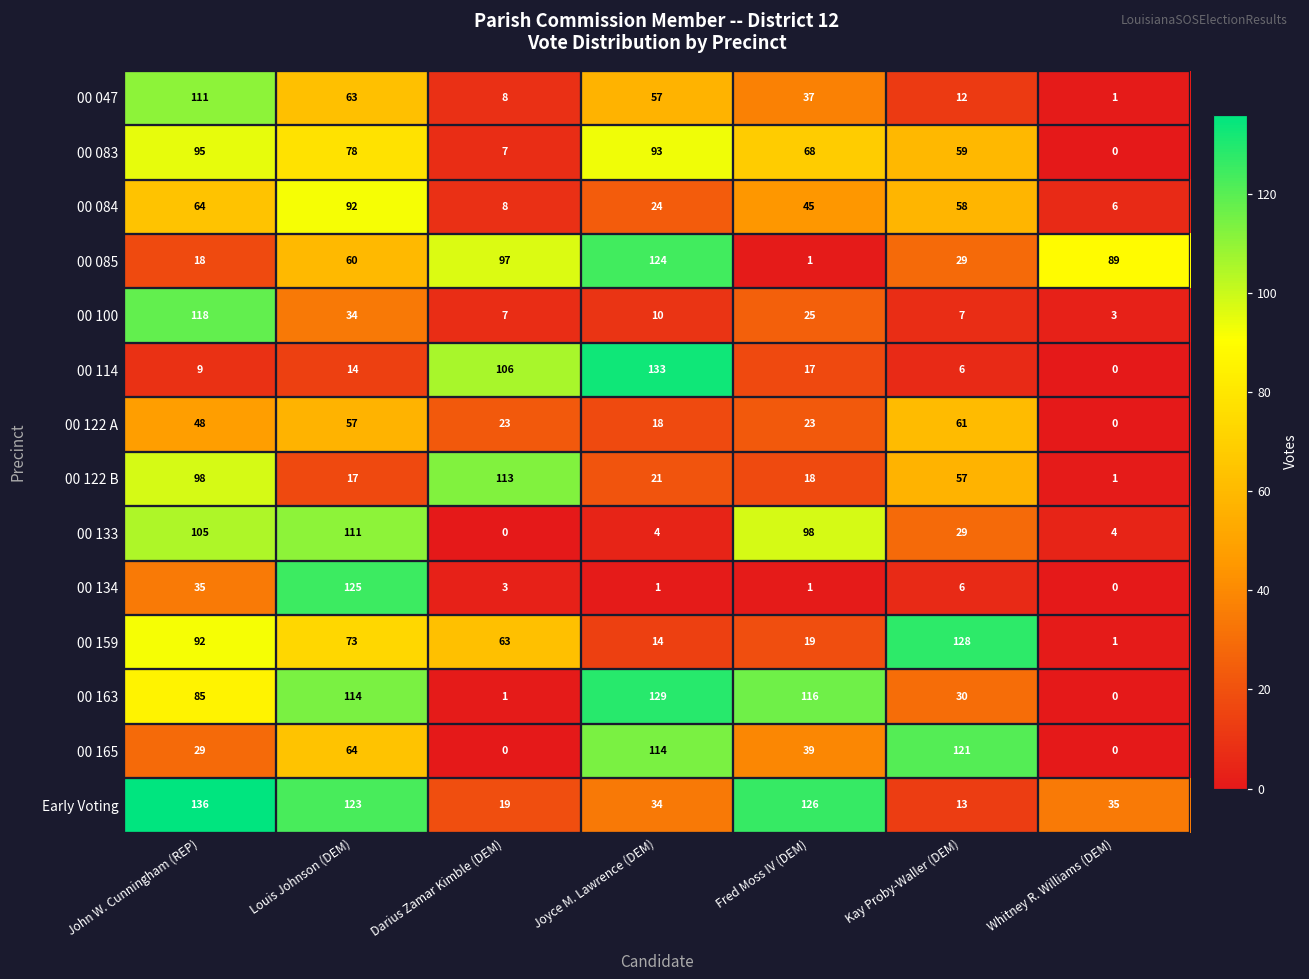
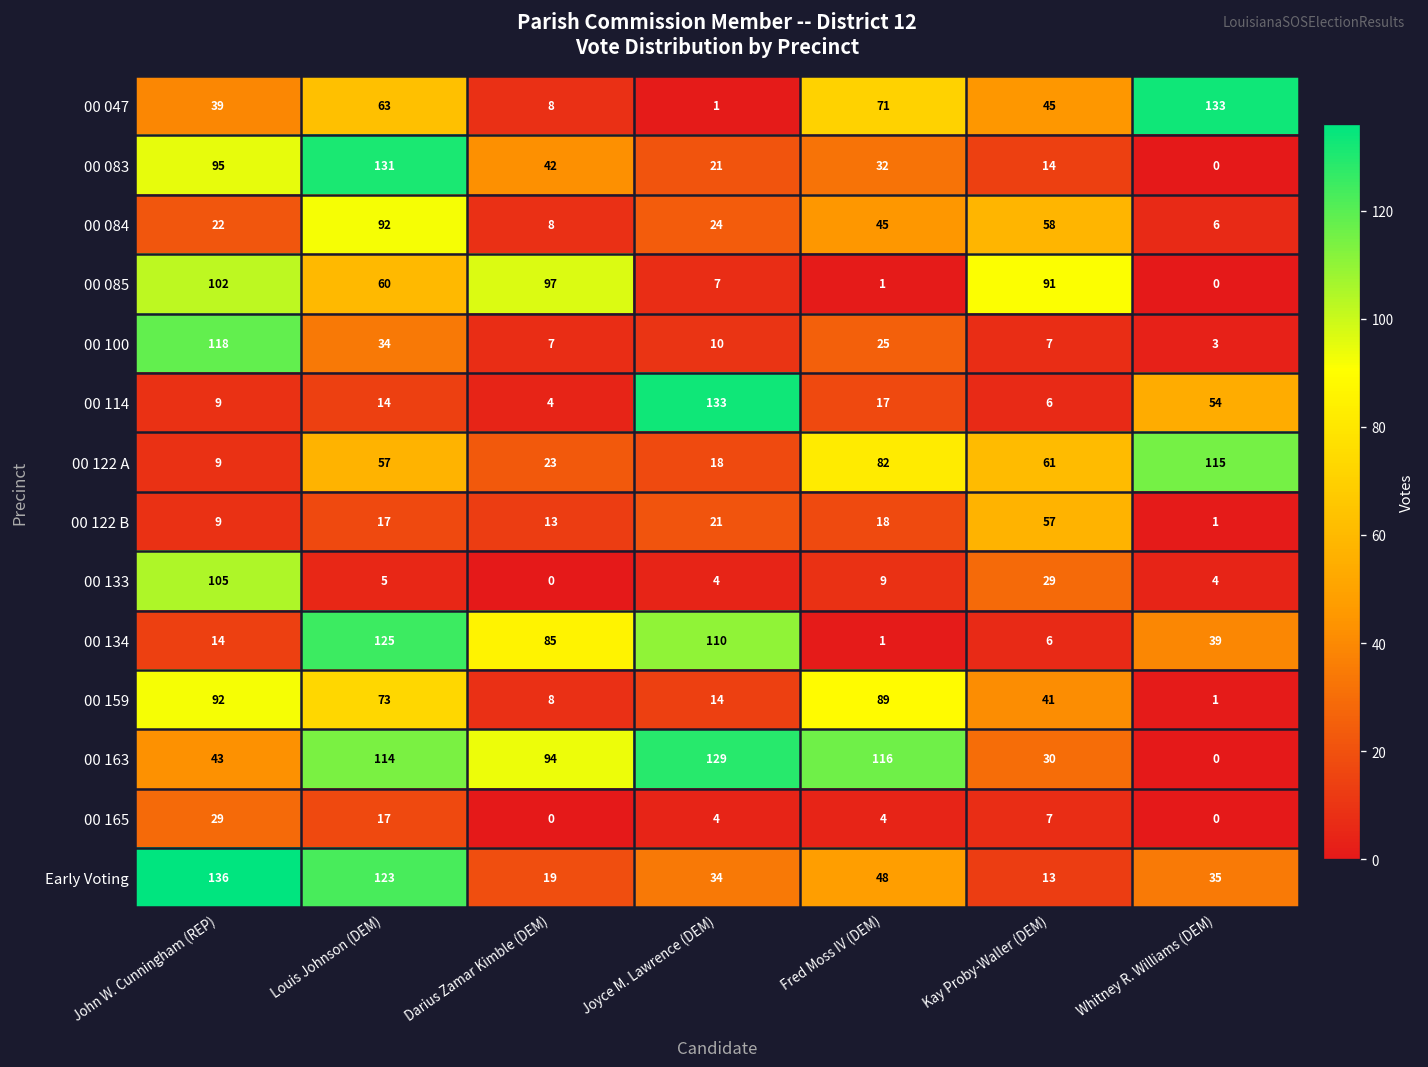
00 047, John W. Cunningham (REP): 111 -> 39
00 047, Joyce M. Lawrence (DEM): 57 -> 1
00 047, Fred Moss IV (DEM): 37 -> 71
00 047, Kay Proby-Waller (DEM): 12 -> 45
00 047, Whitney R. Williams (DEM): 1 -> 133
00 083, Louis Johnson (DEM): 78 -> 131
00 083, Darius Zamar Kimble (DEM): 7 -> 42
00 083, Joyce M. Lawrence (DEM): 93 -> 21
00 083, Fred Moss IV (DEM): 68 -> 32
00 083, Kay Proby-Waller (DEM): 59 -> 14
00 084, John W. Cunningham (REP): 64 -> 22
00 085, John W. Cunningham (REP): 18 -> 102
00 085, Joyce M. Lawrence (DEM): 124 -> 7
00 085, Kay Proby-Waller (DEM): 29 -> 91
00 085, Whitney R. Williams (DEM): 89 -> 0
00 114, Darius Zamar Kimble (DEM): 106 -> 4
00 114, Whitney R. Williams (DEM): 0 -> 54
00 122 A, John W. Cunningham (REP): 48 -> 9
00 122 A, Fred Moss IV (DEM): 23 -> 82
00 122 A, Whitney R. Williams (DEM): 0 -> 115
00 122 B, John W. Cunningham (REP): 98 -> 9
00 122 B, Darius Zamar Kimble (DEM): 113 -> 13
00 133, Louis Johnson (DEM): 111 -> 5
00 133, Fred Moss IV (DEM): 98 -> 9
00 134, John W. Cunningham (REP): 35 -> 14
00 134, Darius Zamar Kimble (DEM): 3 -> 85
00 134, Joyce M. Lawrence (DEM): 1 -> 110
00 134, Whitney R. Williams (DEM): 0 -> 39
00 159, Darius Zamar Kimble (DEM): 63 -> 8
00 159, Fred Moss IV (DEM): 19 -> 89
00 159, Kay Proby-Waller (DEM): 128 -> 41
00 163, John W. Cunningham (REP): 85 -> 43
00 163, Darius Zamar Kimble (DEM): 1 -> 94
00 165, Louis Johnson (DEM): 64 -> 17
00 165, Joyce M. Lawrence (DEM): 114 -> 4
00 165, Fred Moss IV (DEM): 39 -> 4
00 165, Kay Proby-Waller (DEM): 121 -> 7
Early Voting, Fred Moss IV (DEM): 126 -> 48
